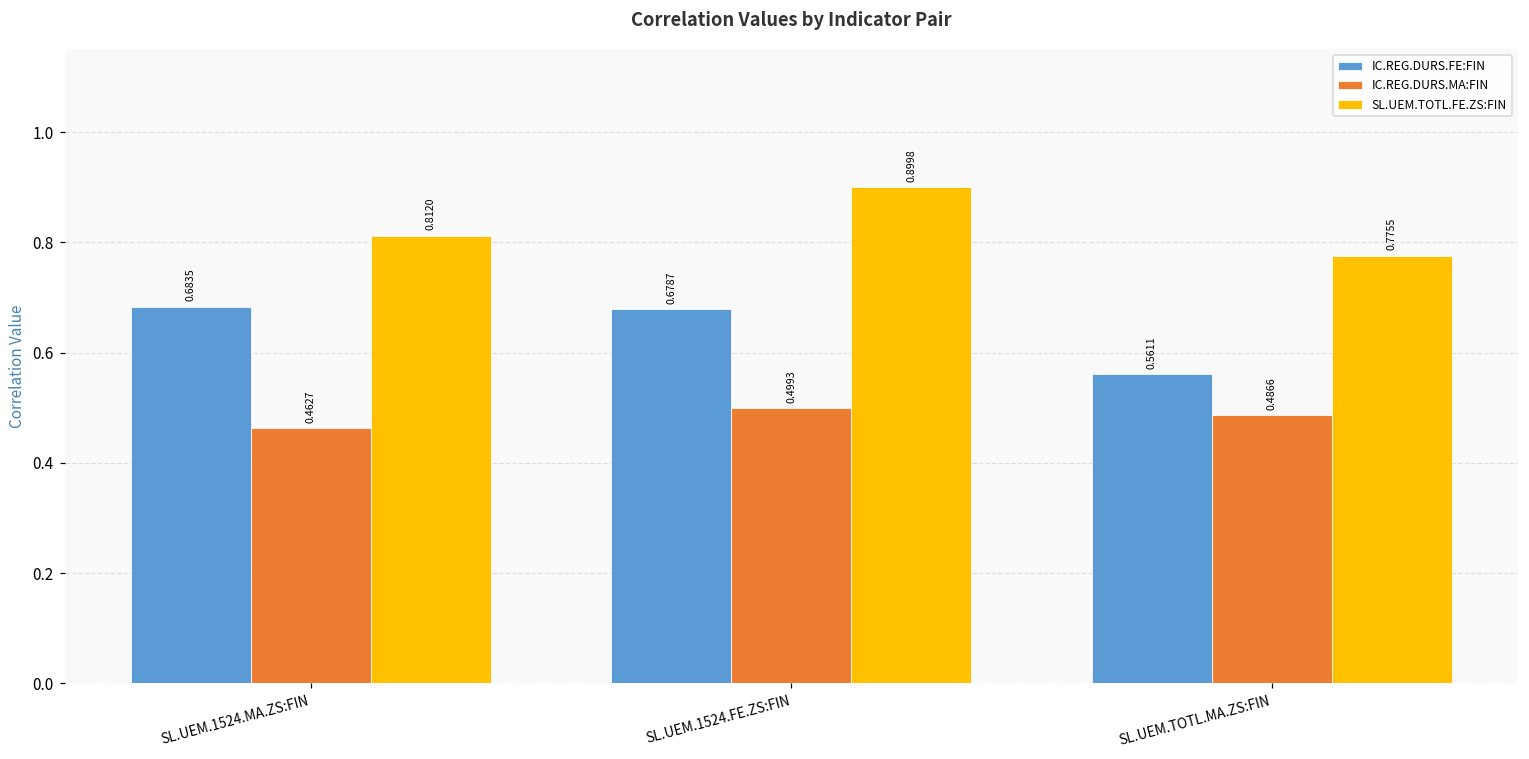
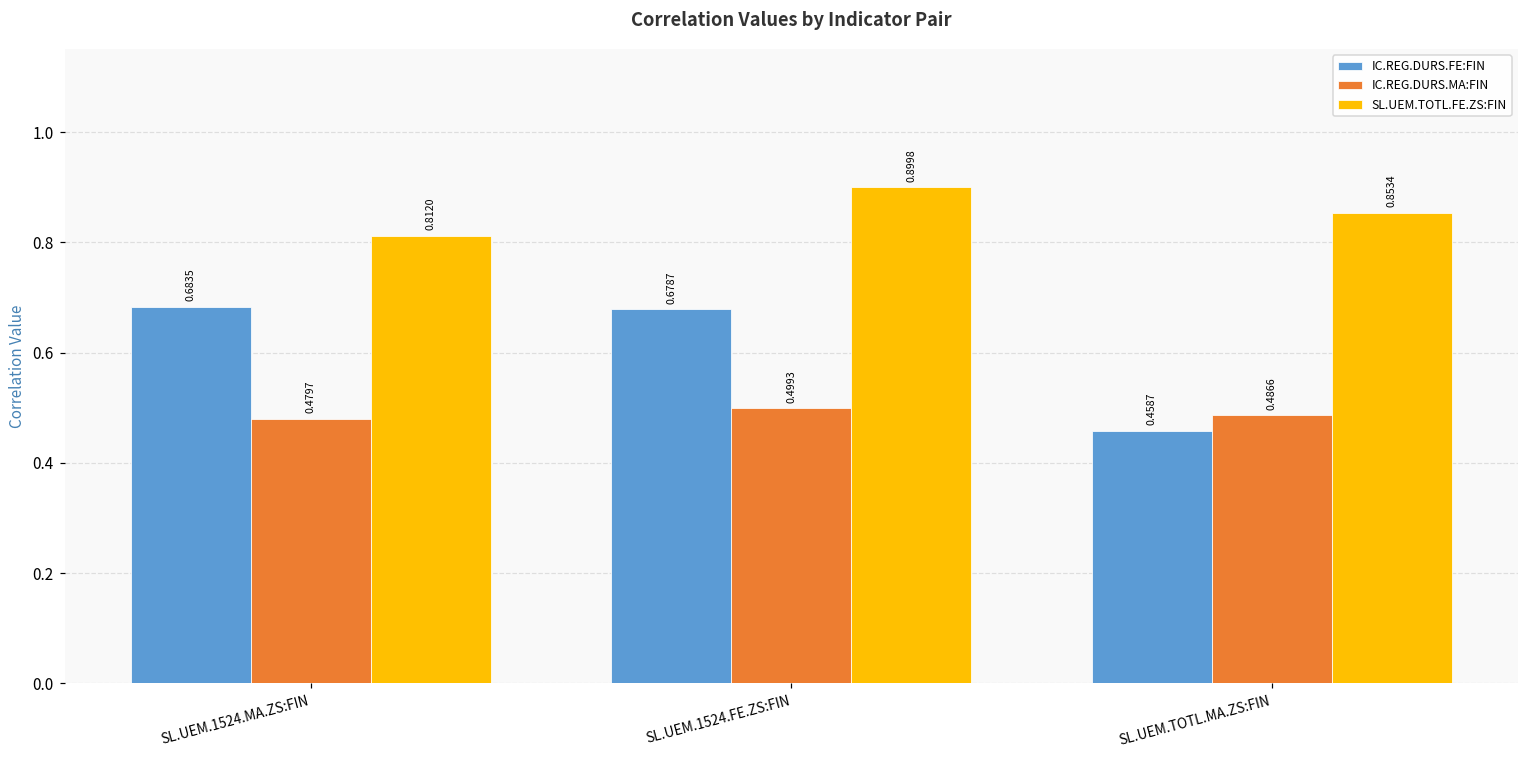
IC.REG.DURS.MA:FIN, SL.UEM.1524.MA.ZS:FIN: 0.4627 -> 0.4797
IC.REG.DURS.FE:FIN, SL.UEM.TOTL.MA.ZS:FIN: 0.5611 -> 0.4587
SL.UEM.TOTL.FE.ZS:FIN, SL.UEM.TOTL.MA.ZS:FIN: 0.7755 -> 0.8534
